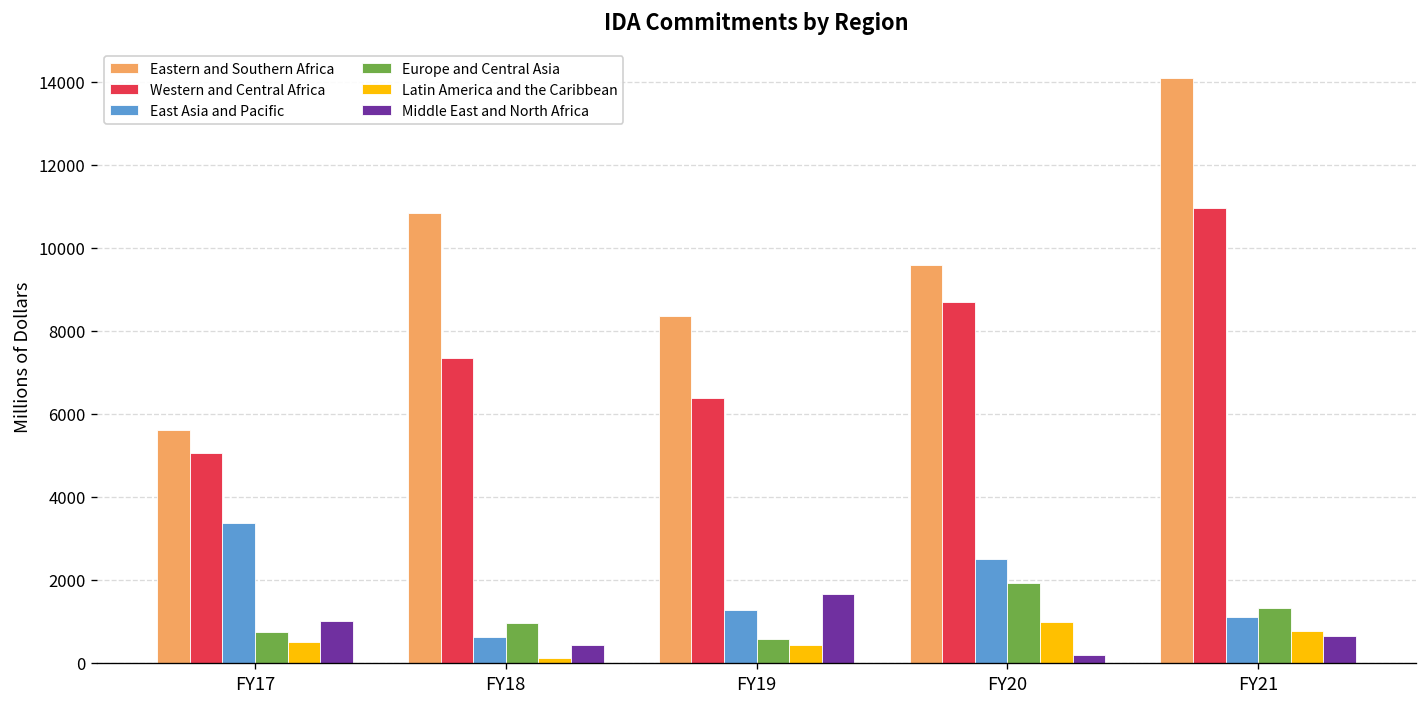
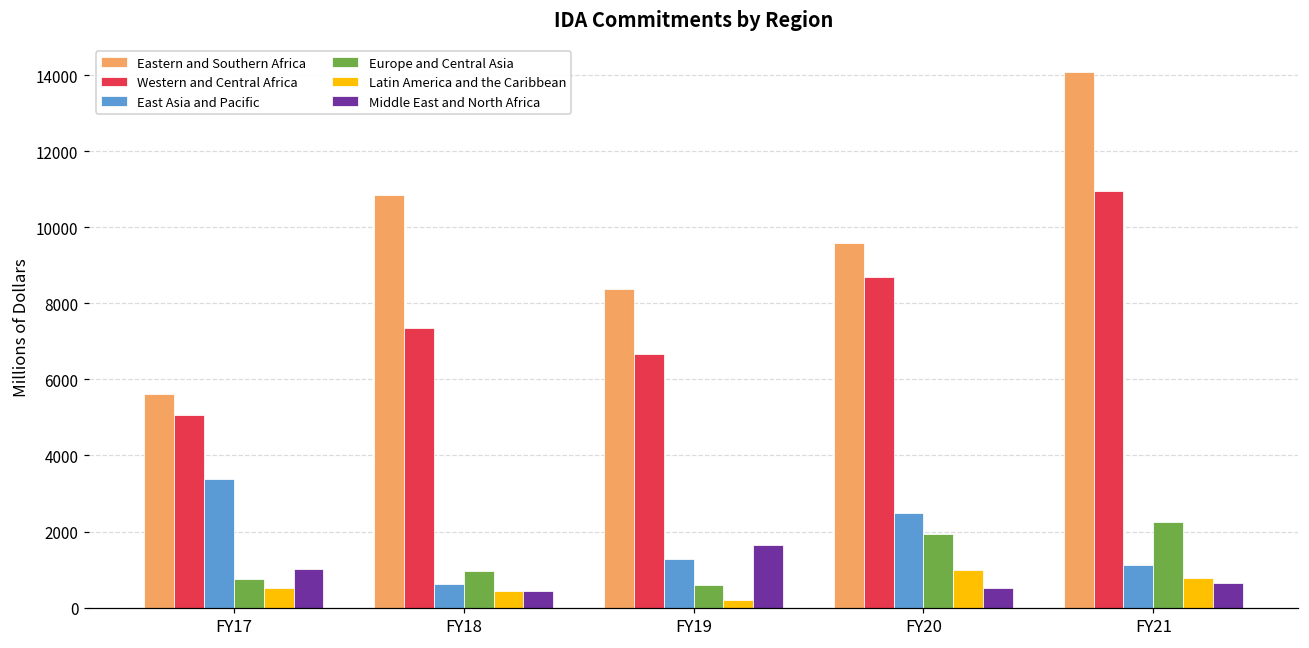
Latin America and the Caribbean, FY18: 100 -> 400
Western and Central Africa, FY19: 6400 -> 6700
Latin America and the Caribbean, FY19: 400 -> 200
Middle East and North Africa, FY20: 200 -> 500
Europe and Central Asia, FY21: 1300 -> 2300
